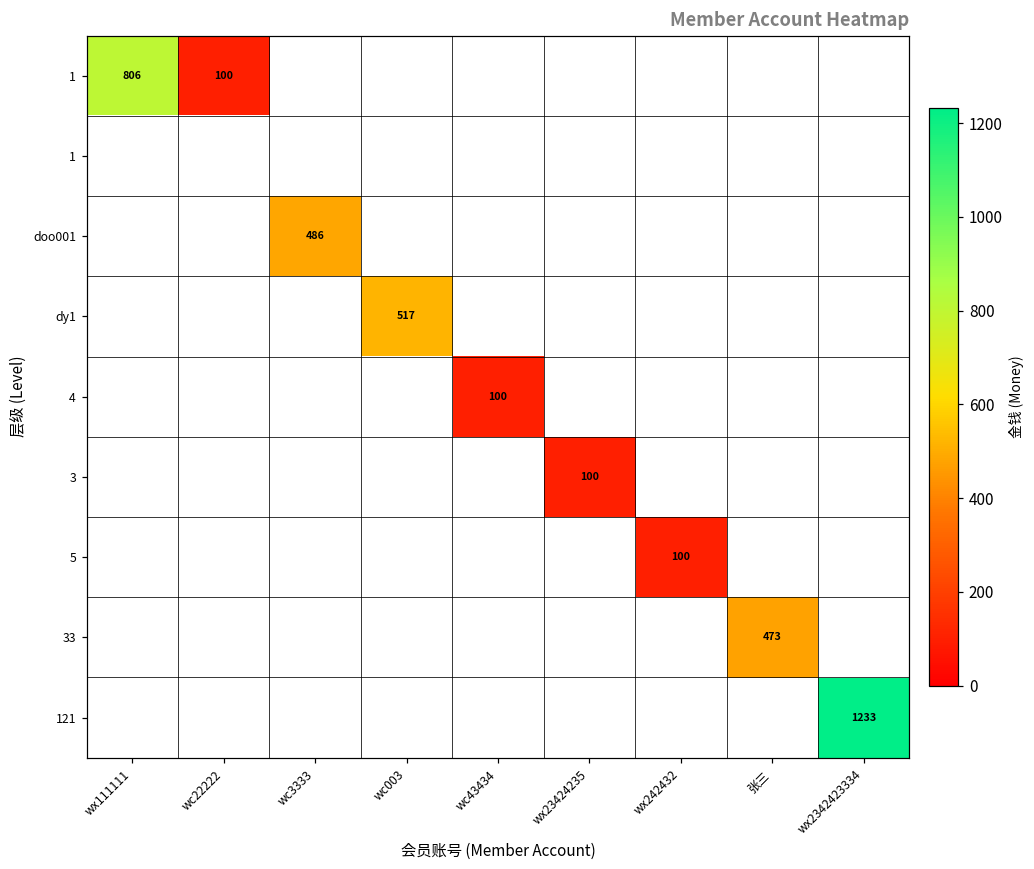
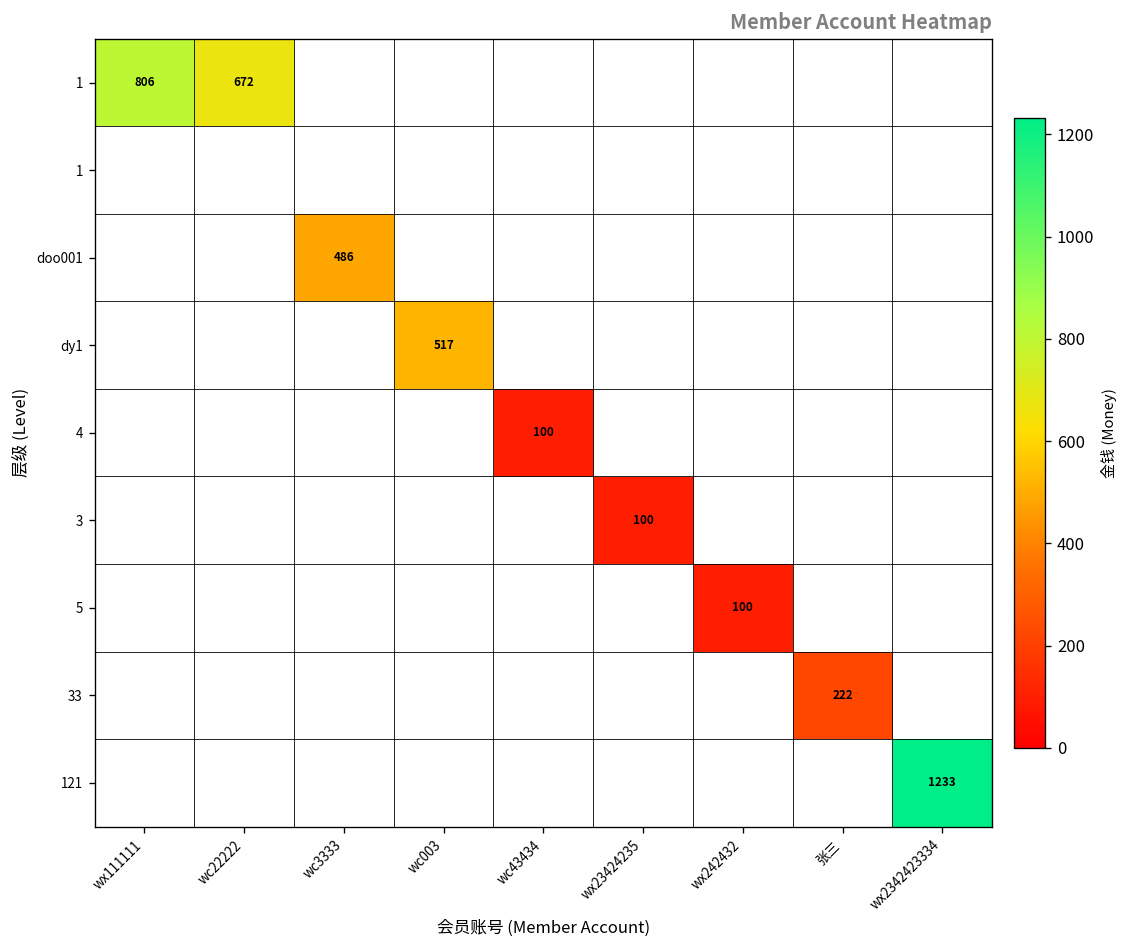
1, wc22222: 100 -> 672
33, 张三: 473 -> 222
